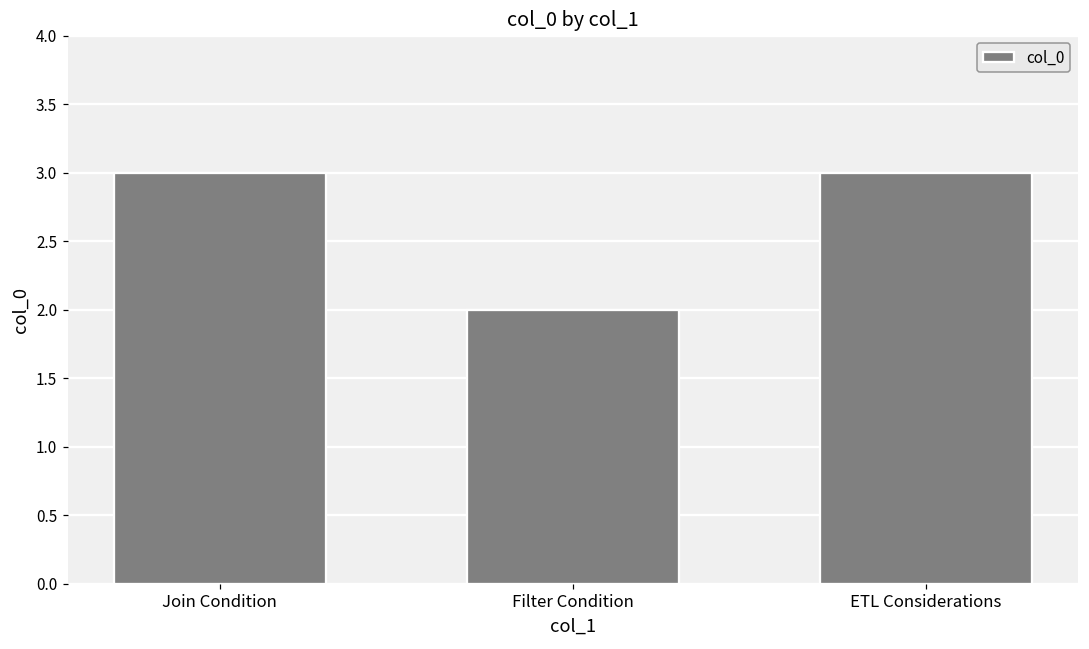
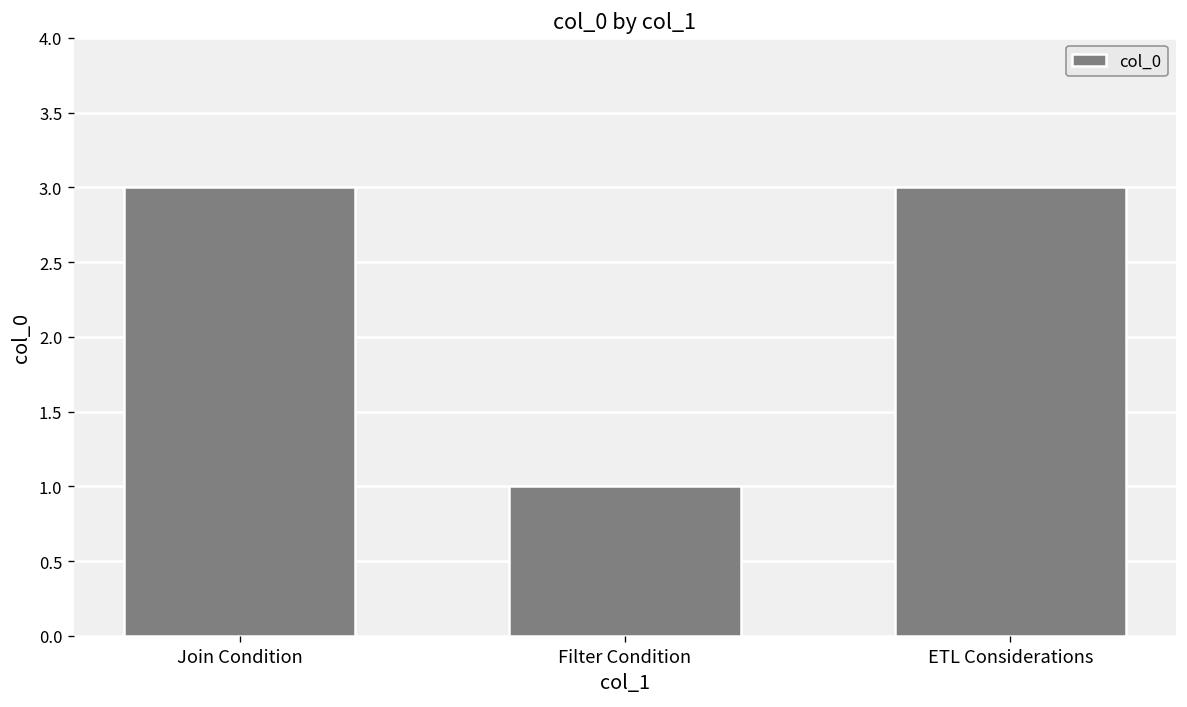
Filter Condition: 2 -> 1
